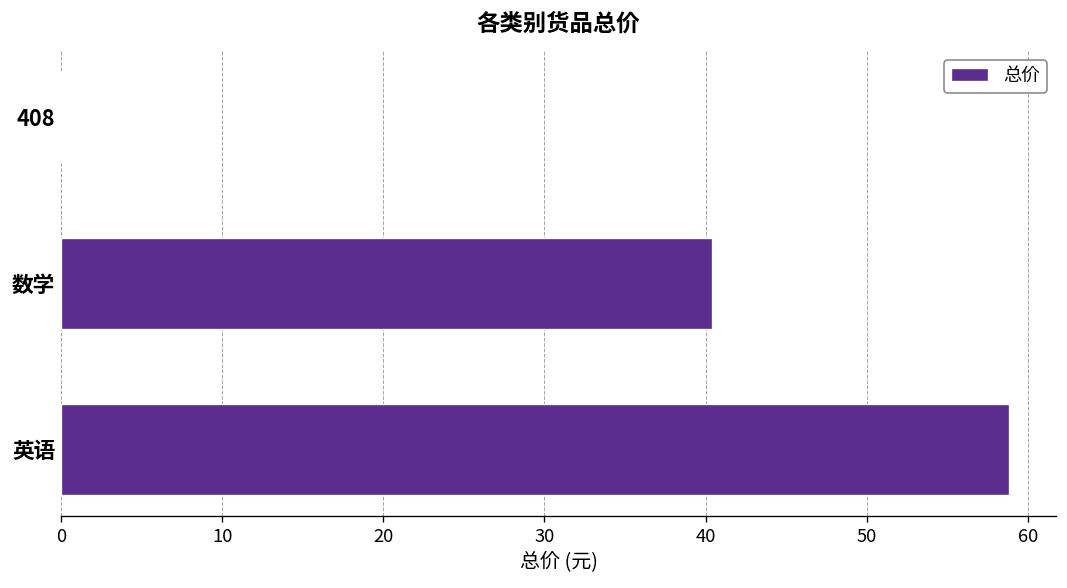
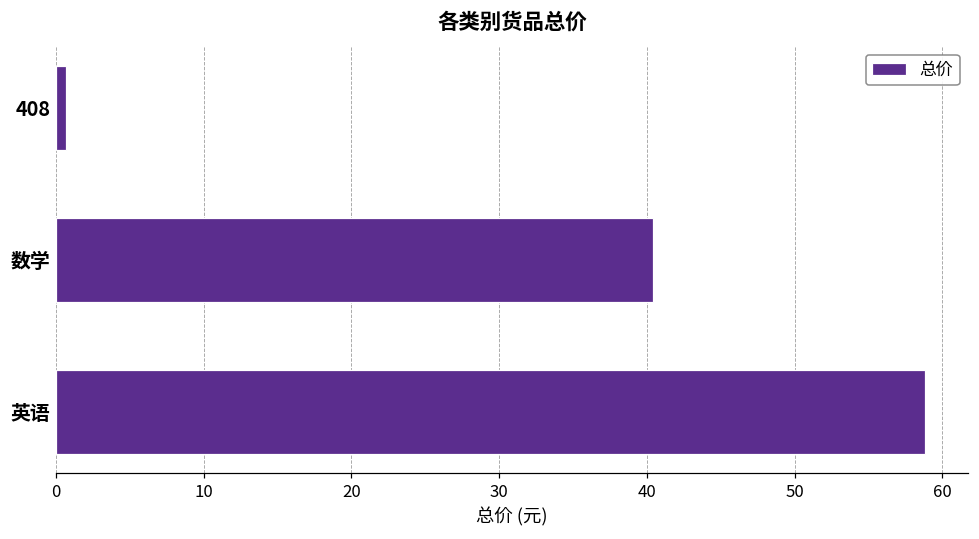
408: 0.0 -> 0.7
